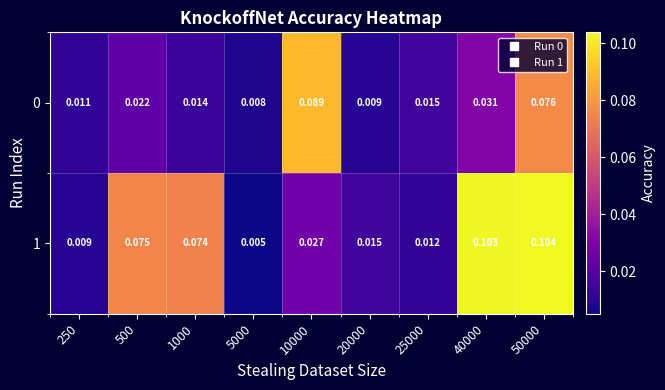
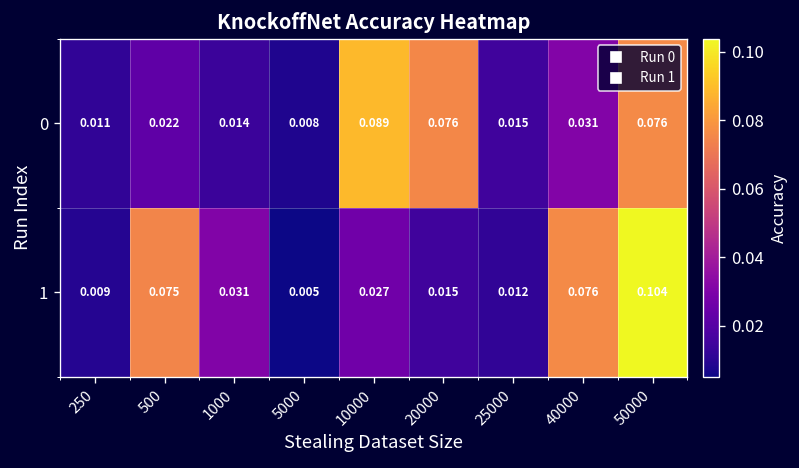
0, 20000: 0.009 -> 0.076
1, 1000: 0.074 -> 0.031
1, 40000: 0.103 -> 0.076
